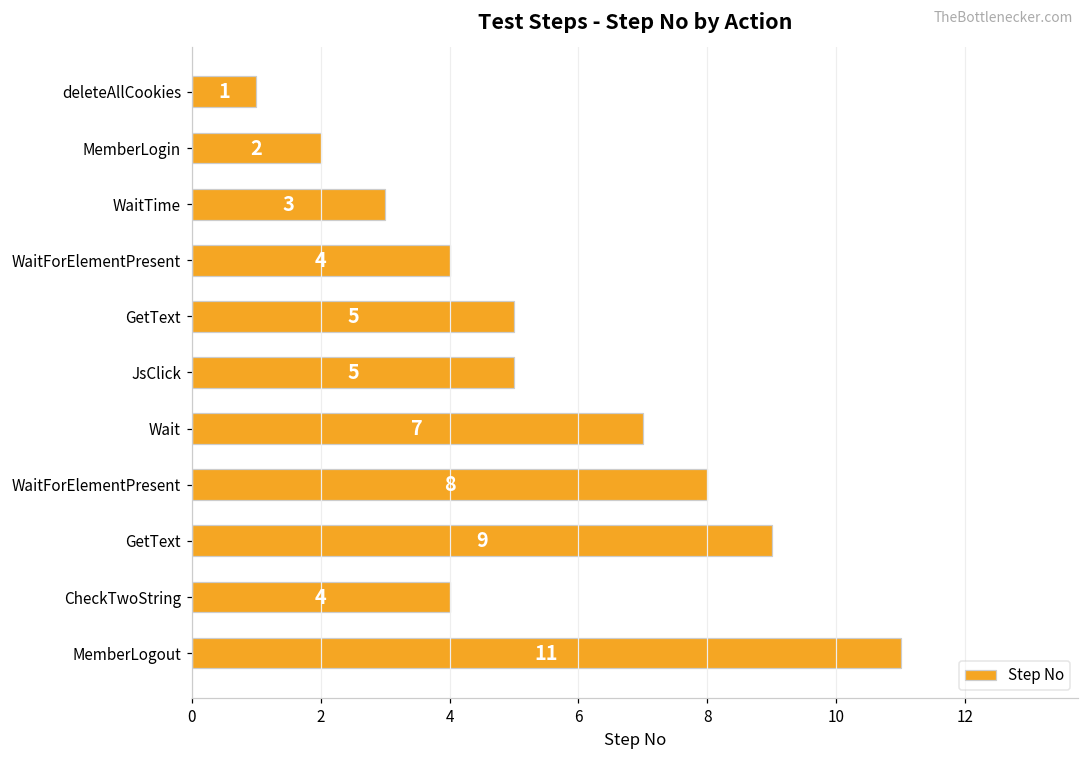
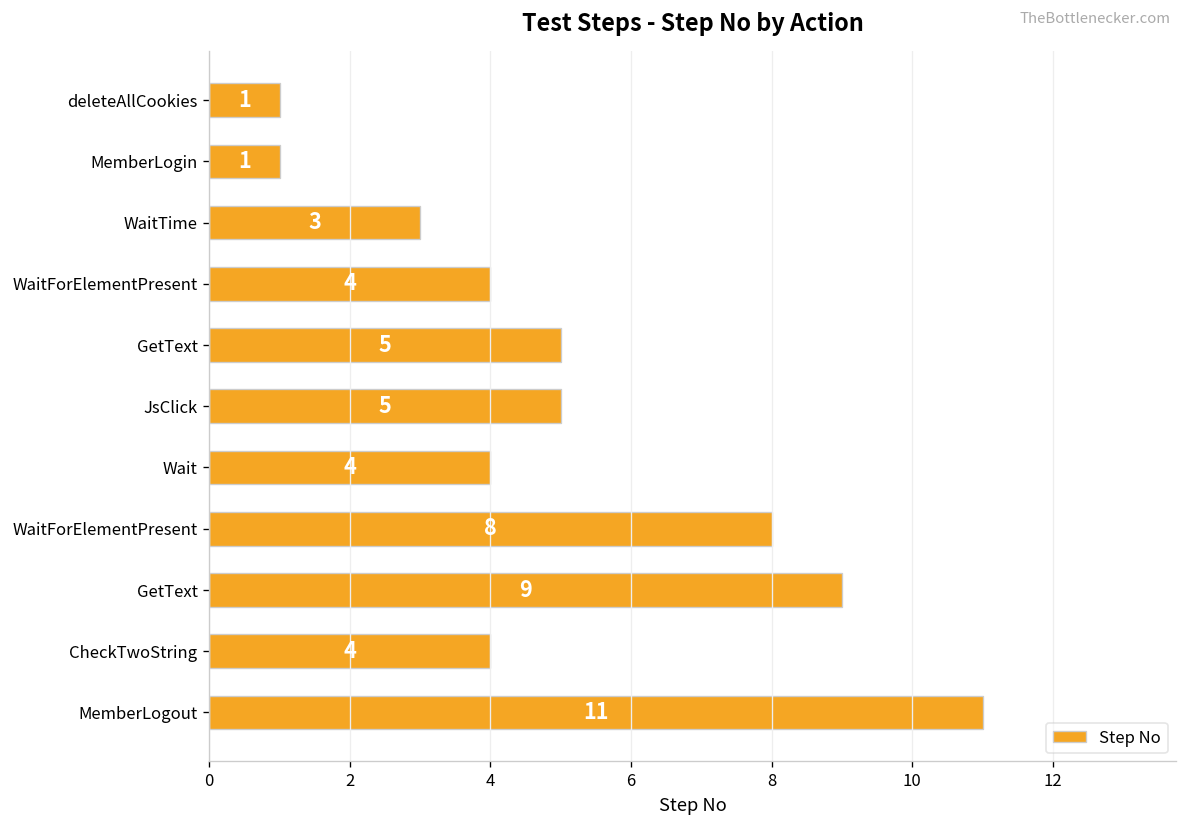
MemberLogin: 2 -> 1
Wait: 7 -> 4
